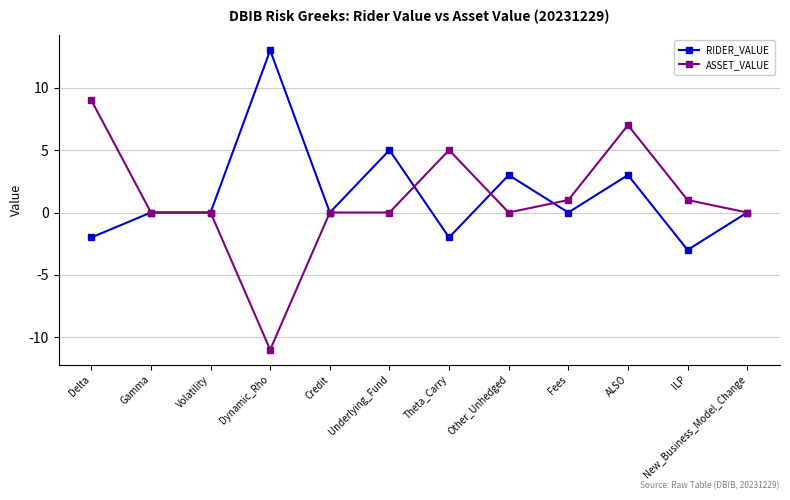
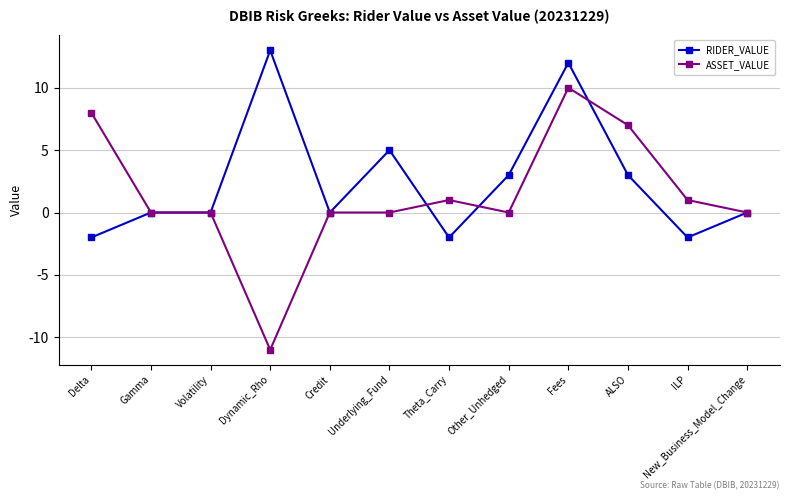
ASSET_VALUE, Delta: 9 -> 8
ASSET_VALUE, Theta_Carry: 5 -> 1
RIDER_VALUE, Fees: 0 -> 12
ASSET_VALUE, Fees: 1 -> 10
RIDER_VALUE, ILP: -3 -> -2
